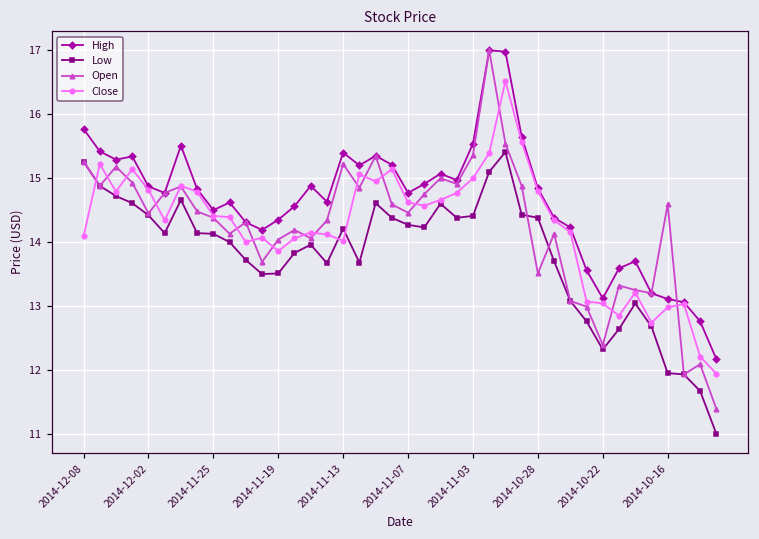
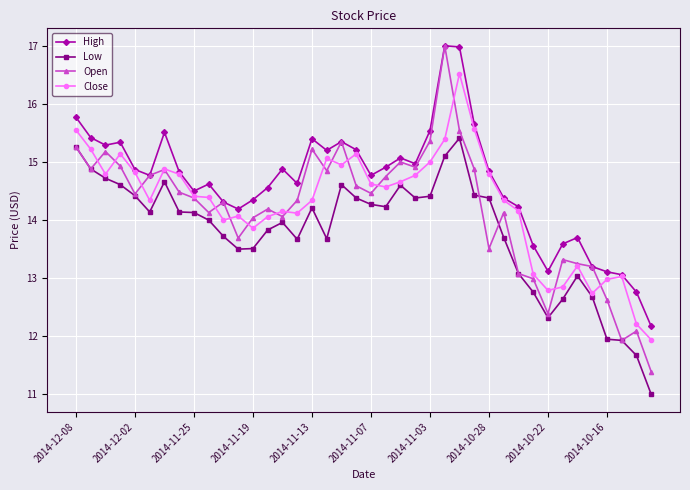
Close, 2014-12-08: 14.1 -> 15.6
Close, 2014-11-13: 14.0 -> 14.3
Close, 2014-10-22: 13.0 -> 12.8
Open, 2014-10-16: 14.6 -> 12.6
